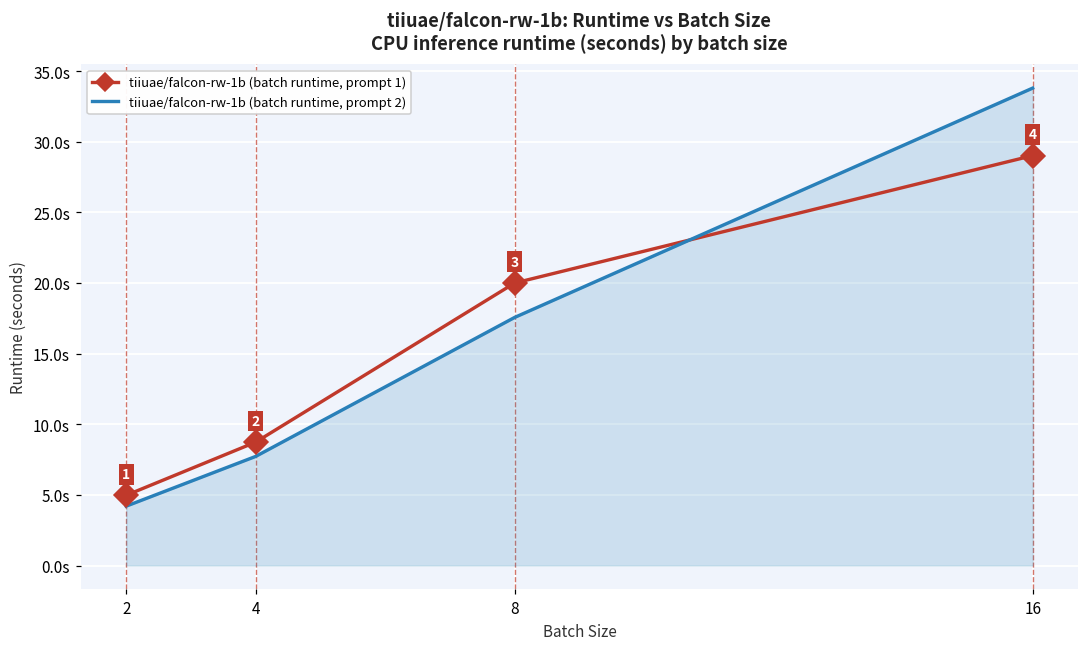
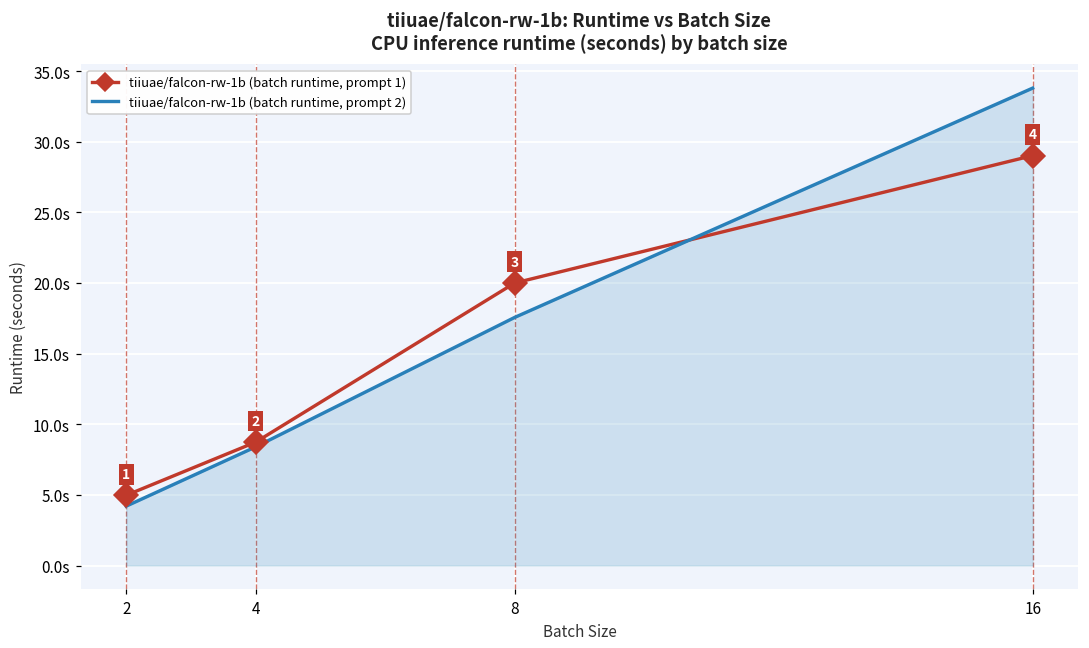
tiiuae/falcon-rw-1b (batch runtime, prompt 2), 4: 7.7s -> 8.4s
